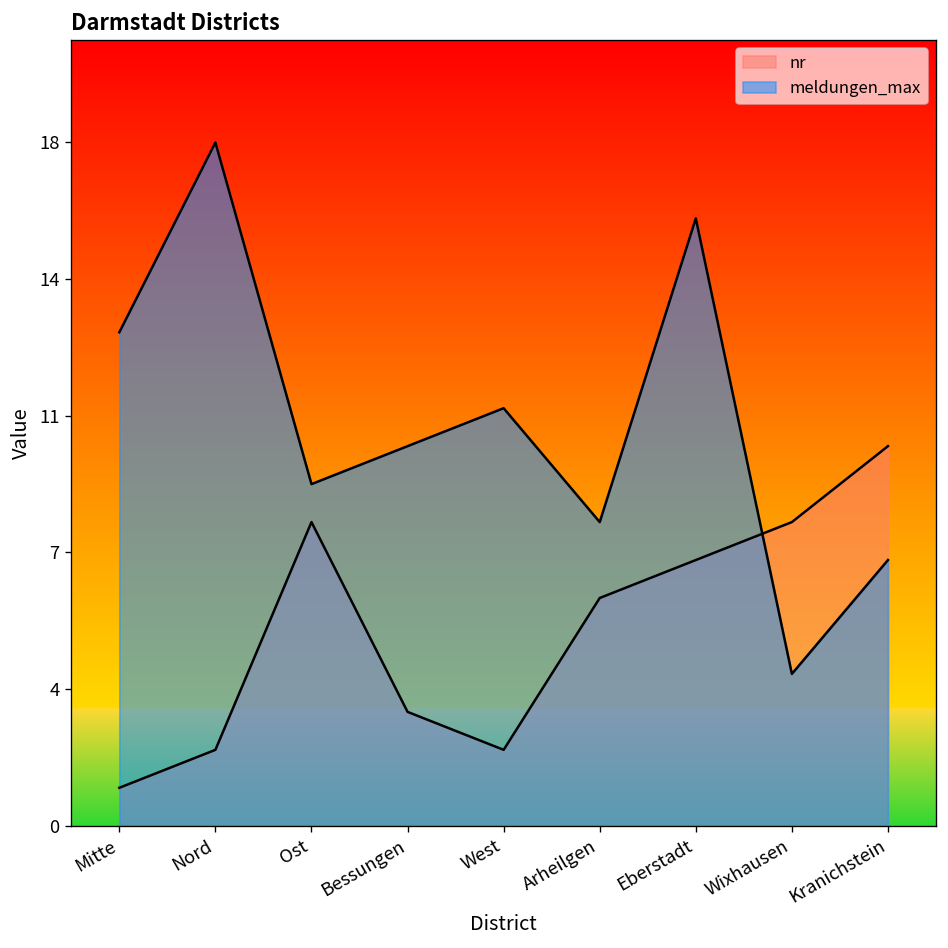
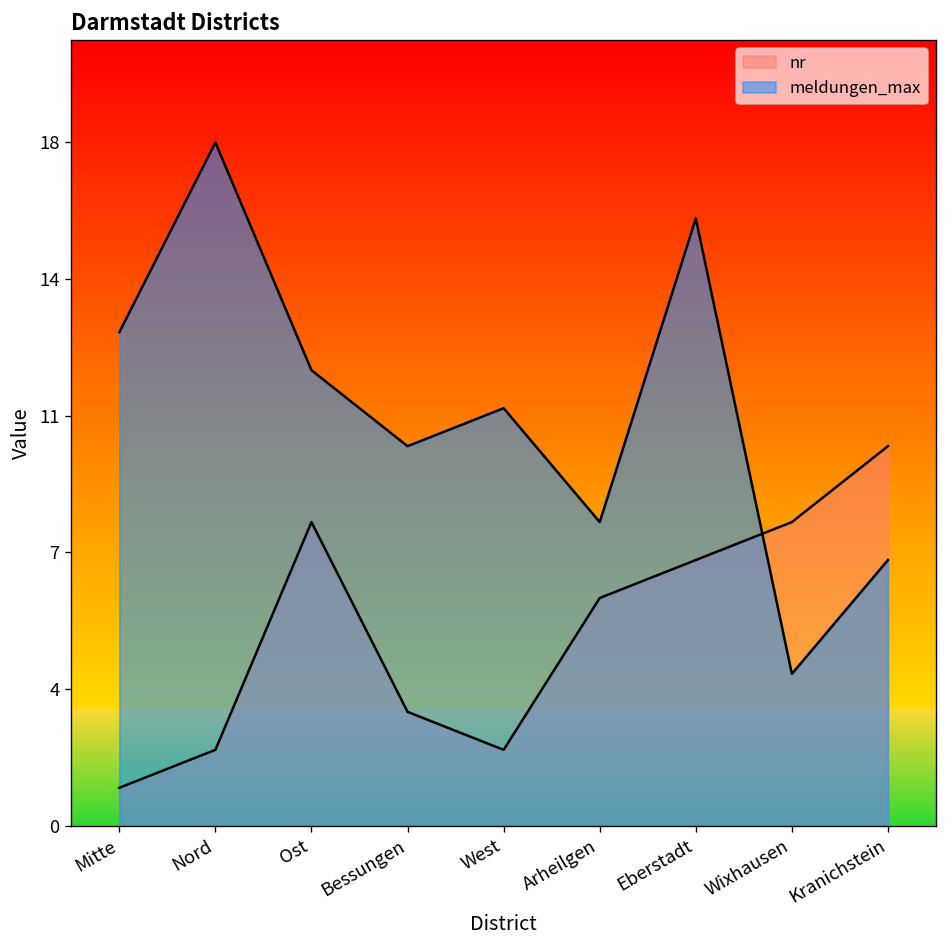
meldungen_max, Ost: 9 -> 12
